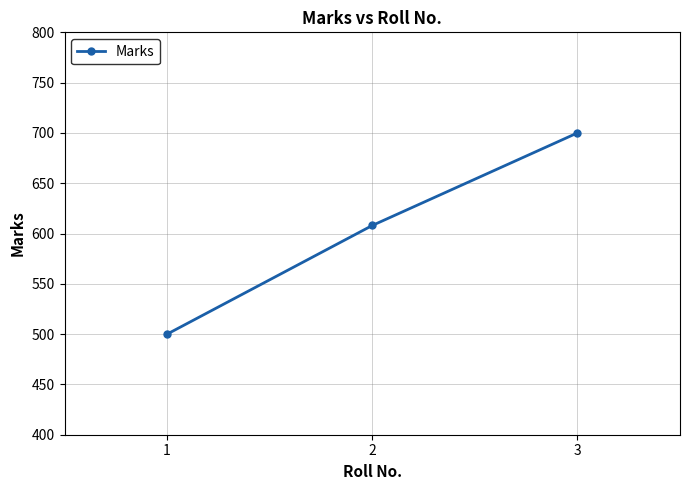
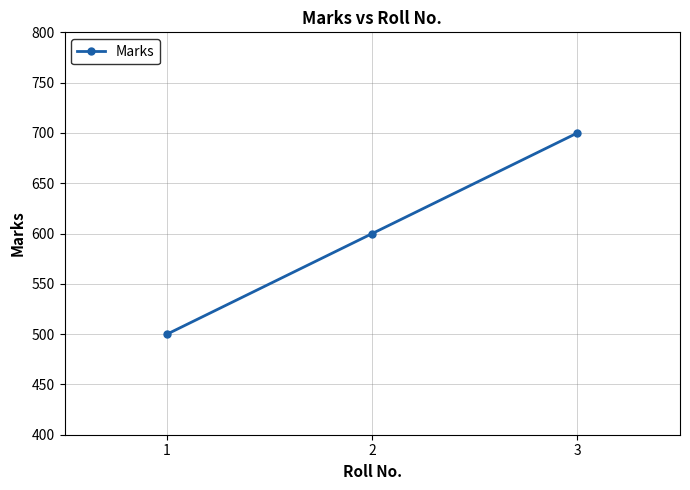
2: 608 -> 600
